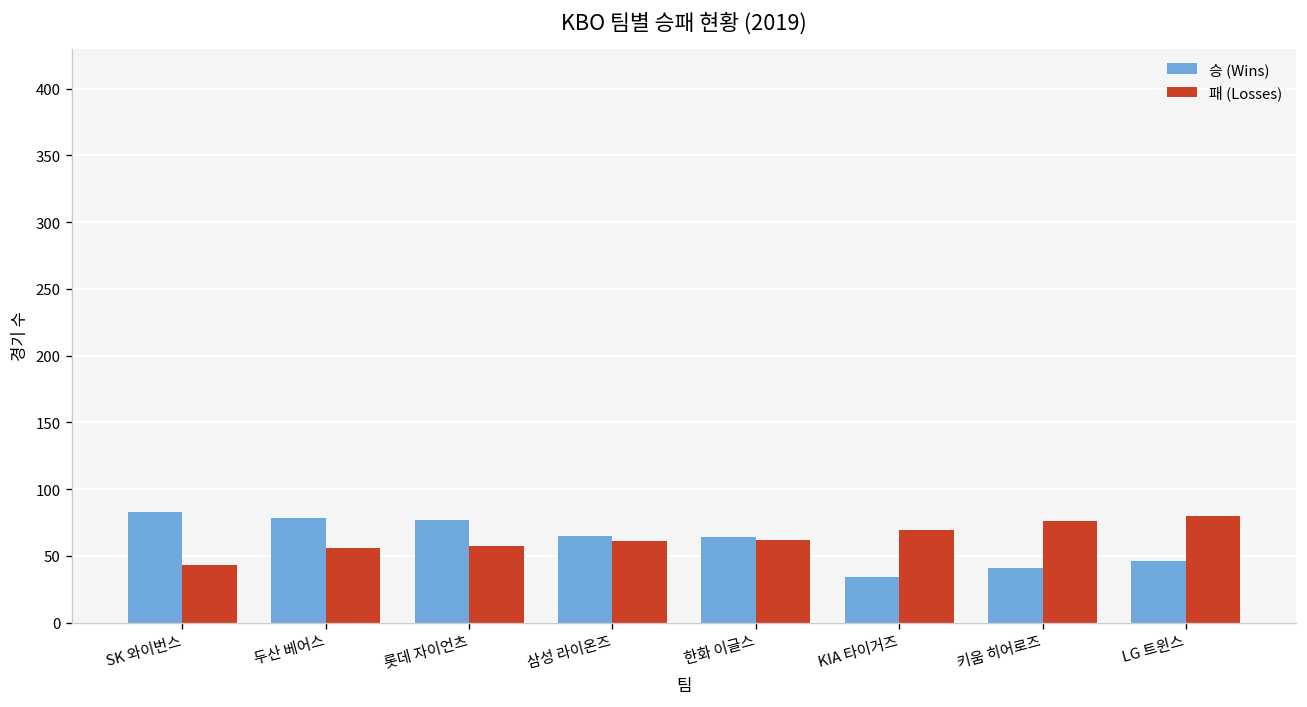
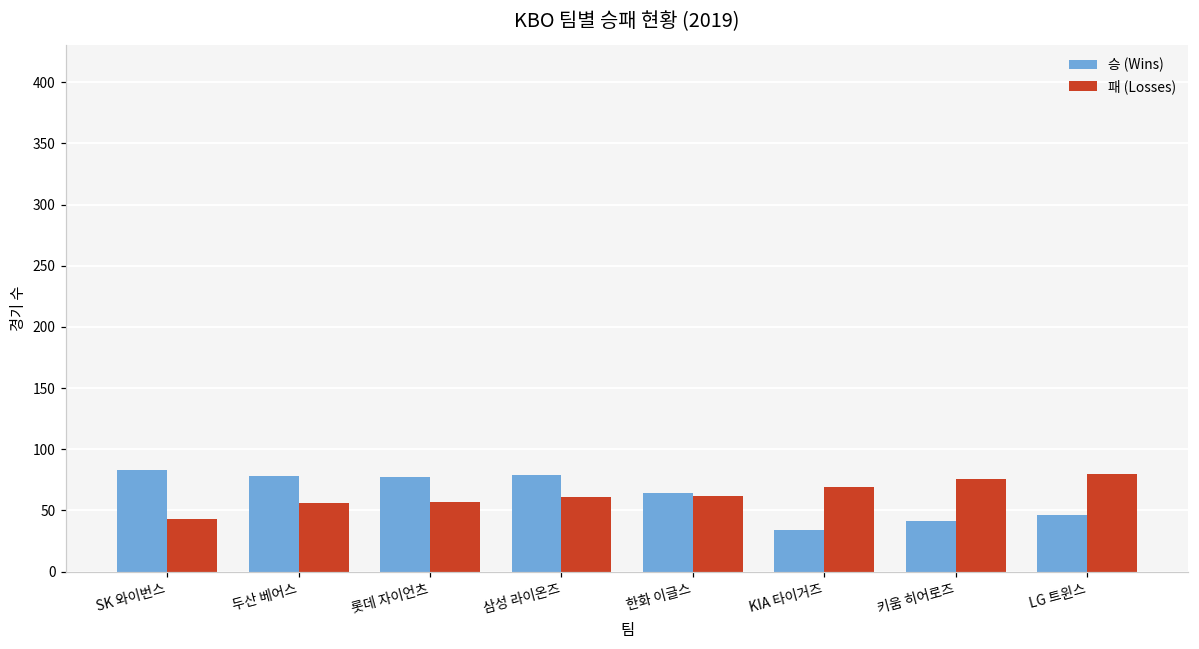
승 (Wins), 삼성 라이온즈: 65 -> 79
